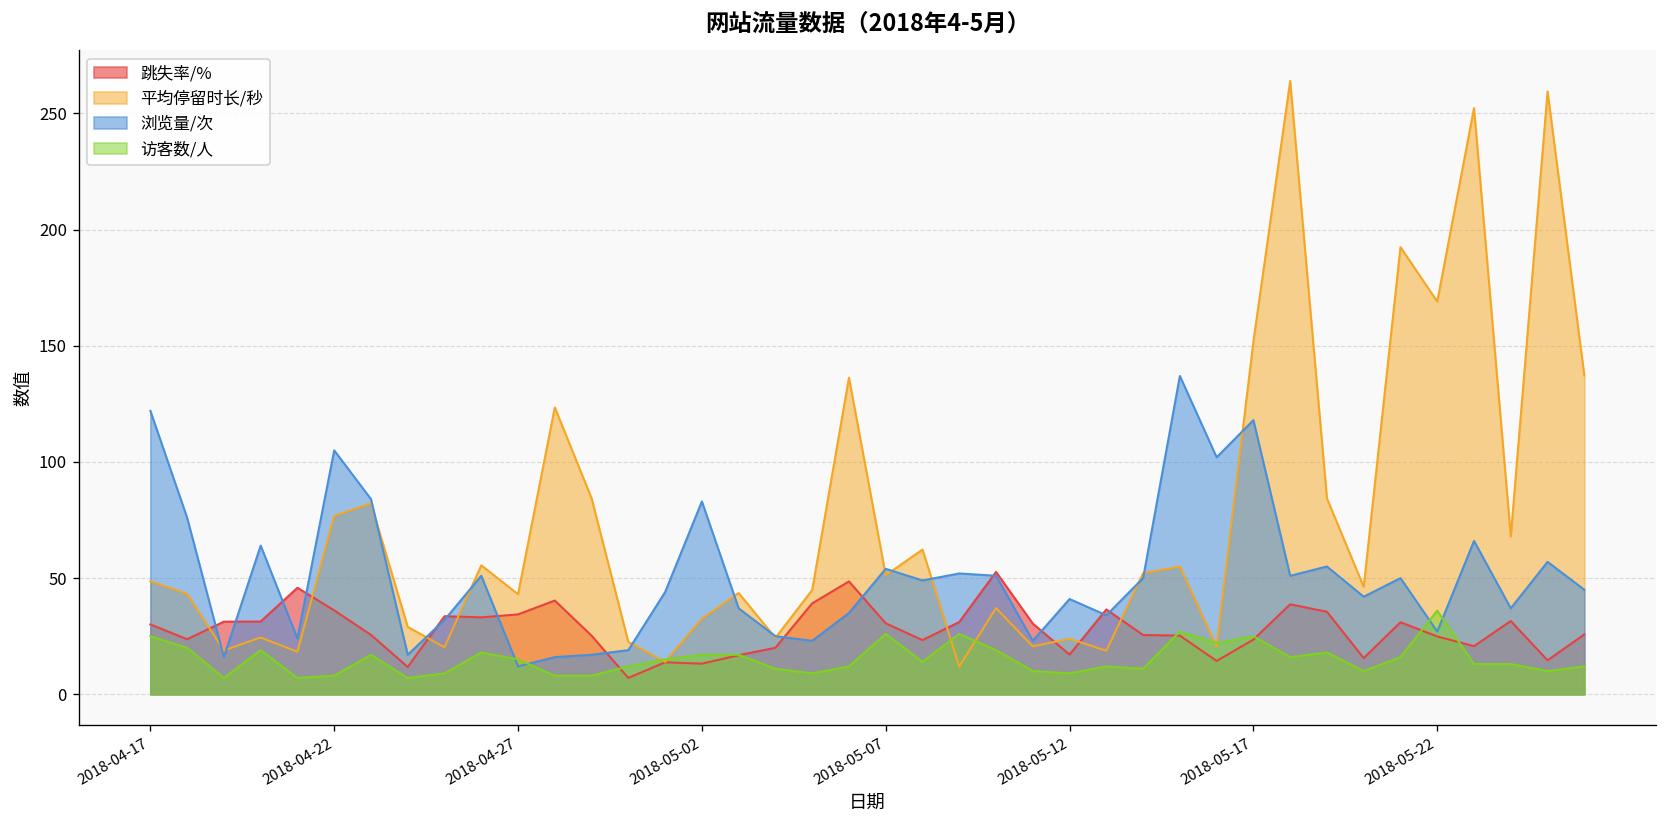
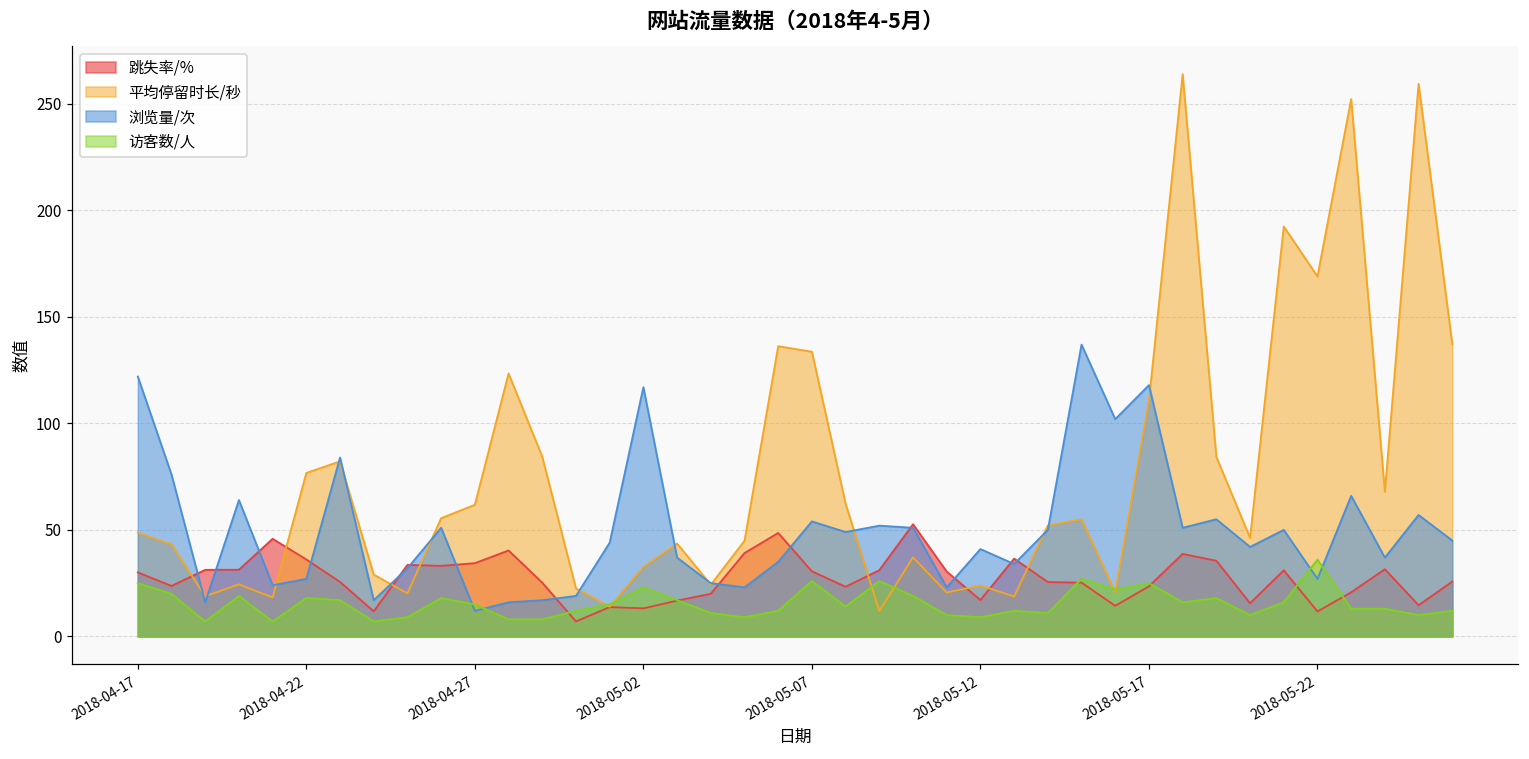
浏览量/次, 2018-04-22: 105 -> 27
访客数/人, 2018-04-22: 8 -> 18
平均停留时长/秒, 2018-04-27: 43 -> 62
浏览量/次, 2018-05-02: 83 -> 117
访客数/人, 2018-05-02: 17 -> 23
平均停留时长/秒, 2018-05-07: 51 -> 134
平均停留时长/秒, 2018-05-17: 152 -> 111
跳失率/%, 2018-05-22: 25 -> 12
